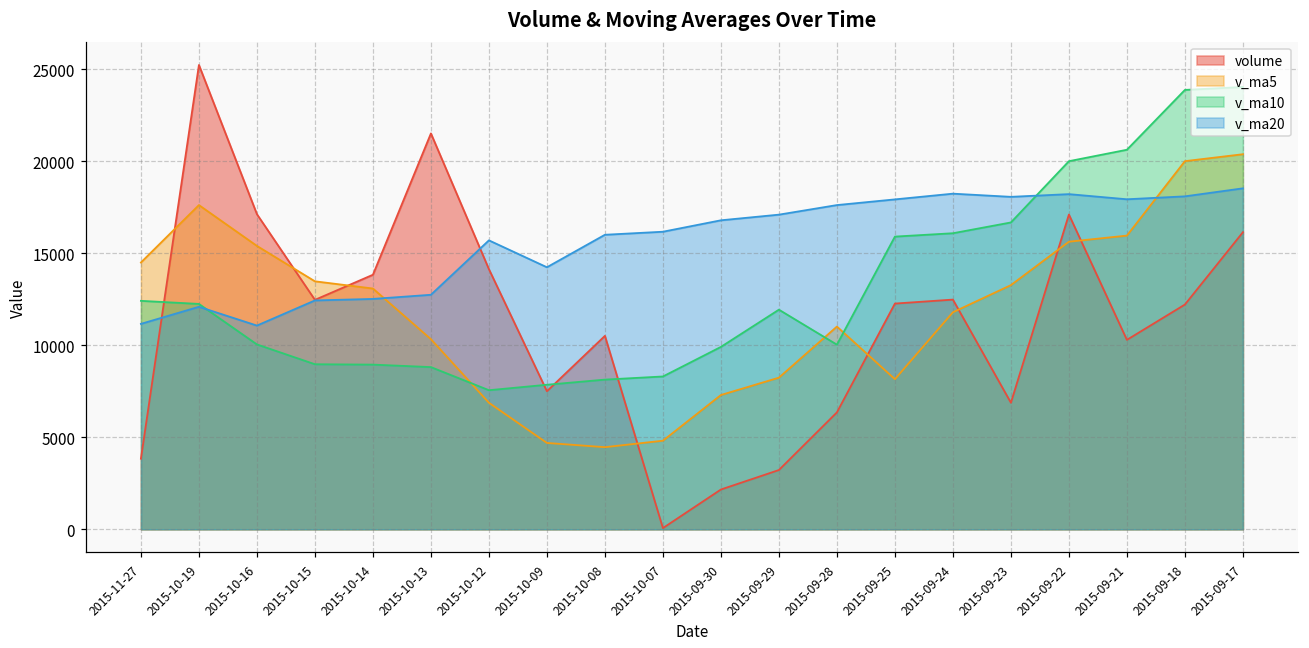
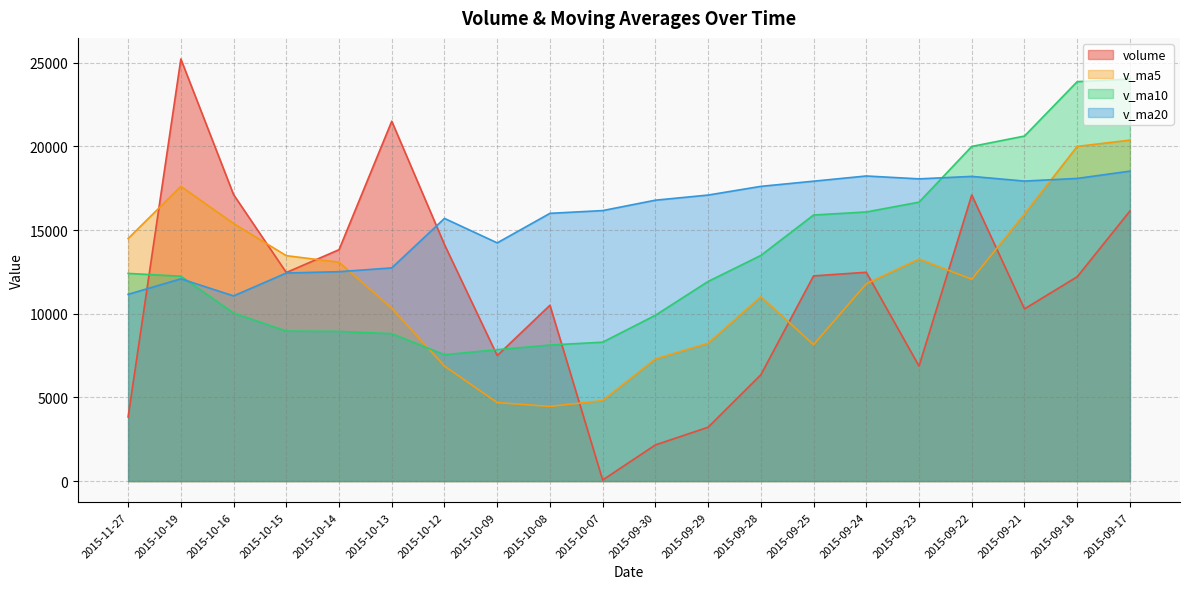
v_ma10, 2015-09-28: 10000 -> 13500
v_ma5, 2015-09-22: 15600 -> 12100
